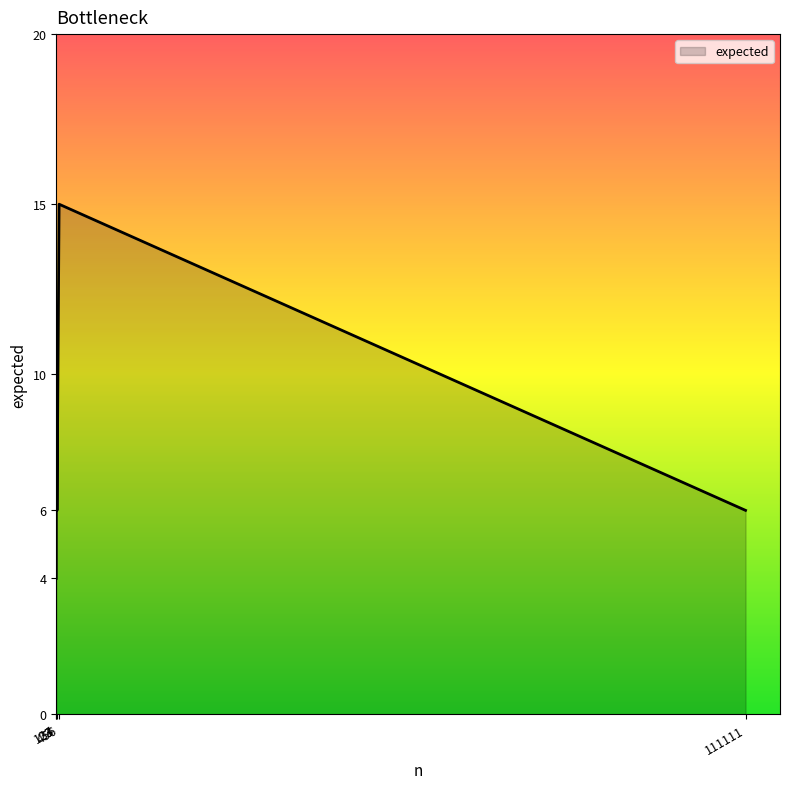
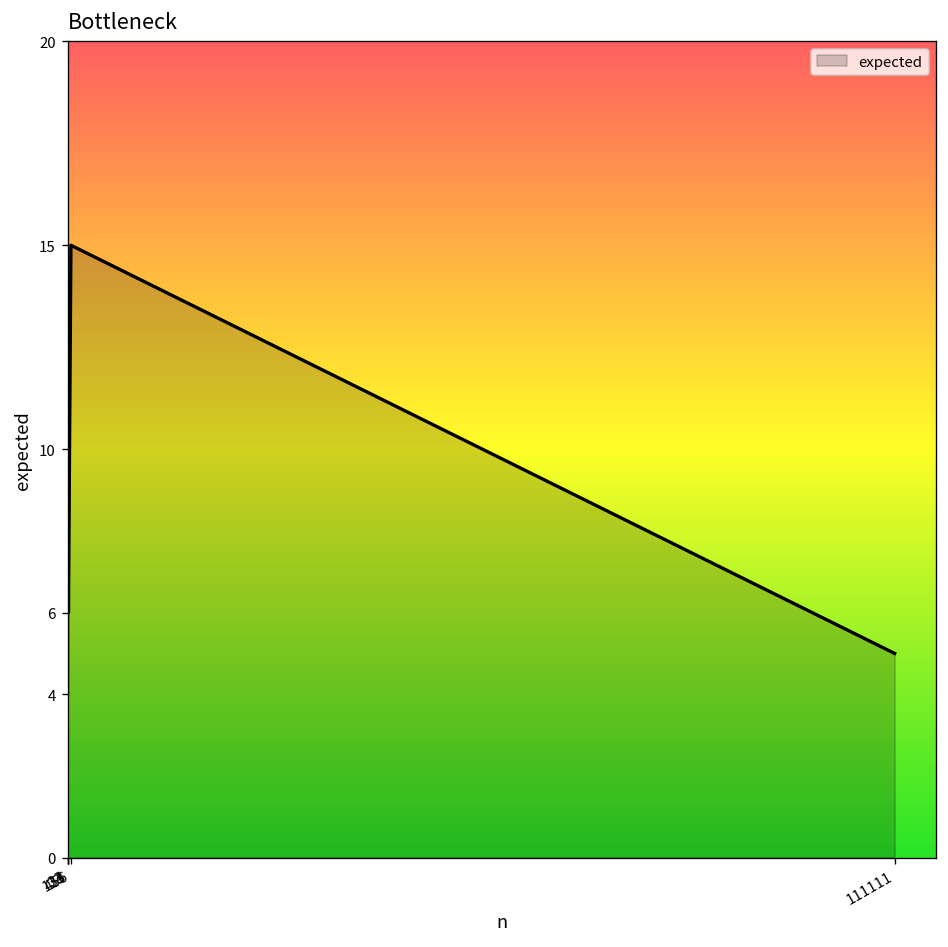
111111: 6 -> 5
